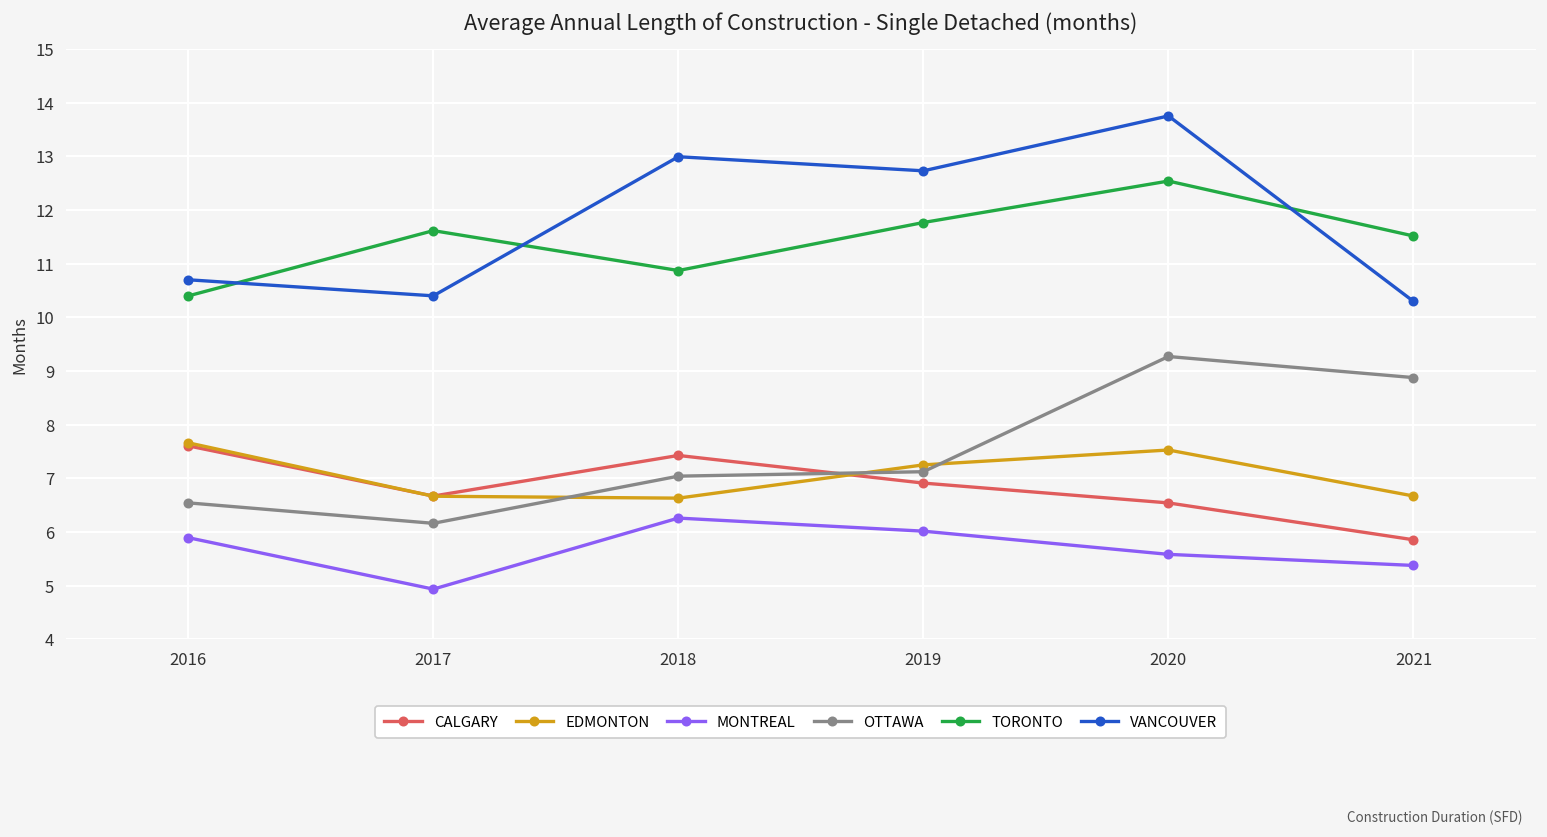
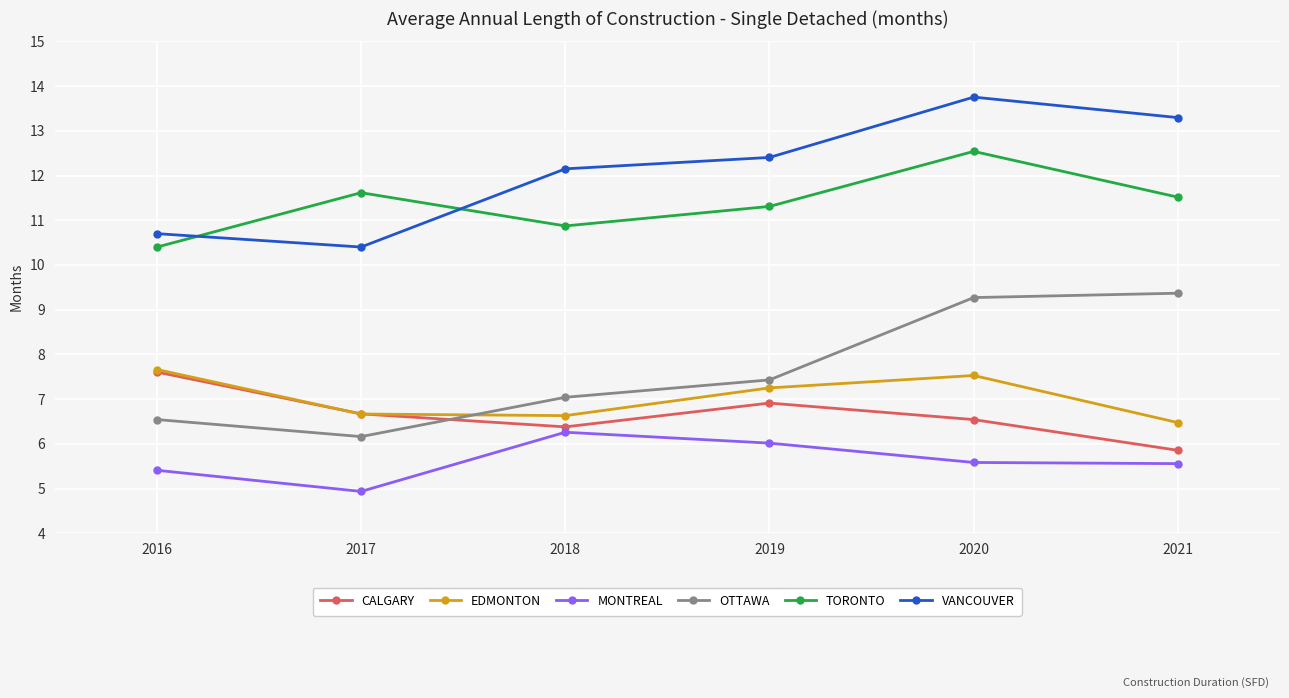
MONTREAL, 2016: 5.9 -> 5.4
CALGARY, 2018: 7.4 -> 6.4
VANCOUVER, 2018: 13.0 -> 12.1
OTTAWA, 2019: 7.1 -> 7.4
TORONTO, 2019: 11.8 -> 11.3
VANCOUVER, 2019: 12.7 -> 12.4
EDMONTON, 2021: 6.7 -> 6.5
MONTREAL, 2021: 5.4 -> 5.6
OTTAWA, 2021: 8.9 -> 9.4
VANCOUVER, 2021: 10.3 -> 13.3
